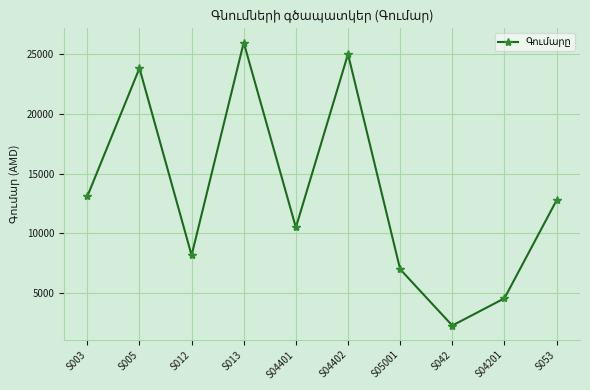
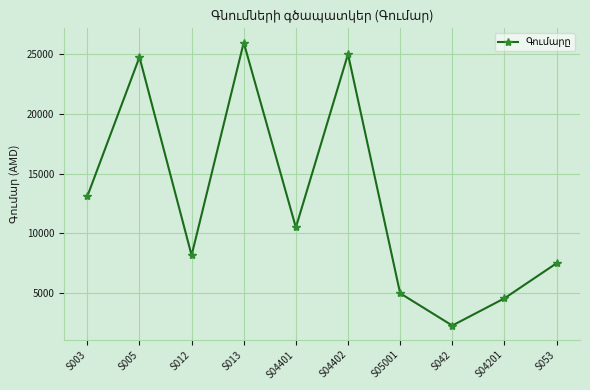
S005: 23900 -> 24800
S05001: 7000 -> 5000
S053: 12800 -> 7500
